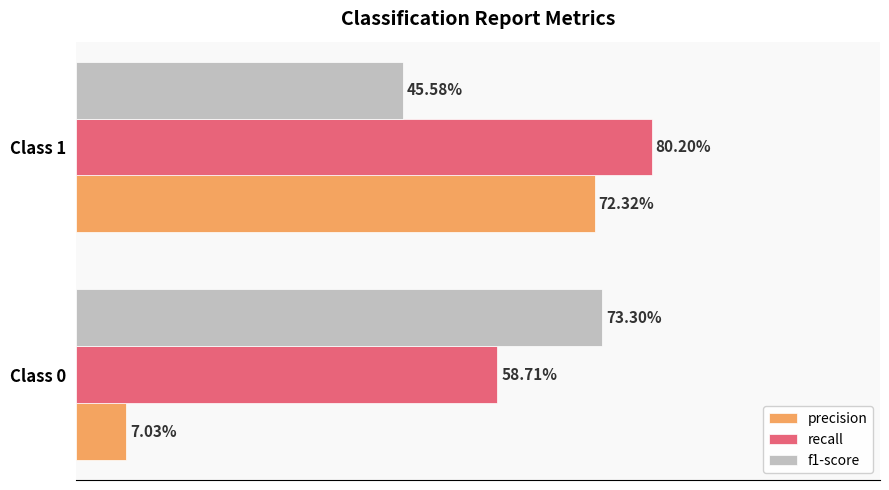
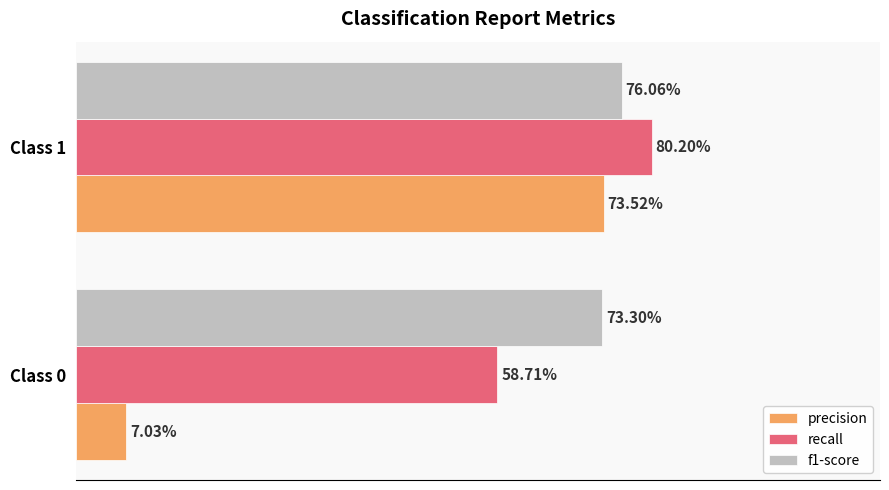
f1-score, Class 1: 45.58% -> 76.06%
precision, Class 1: 72.32% -> 73.52%
